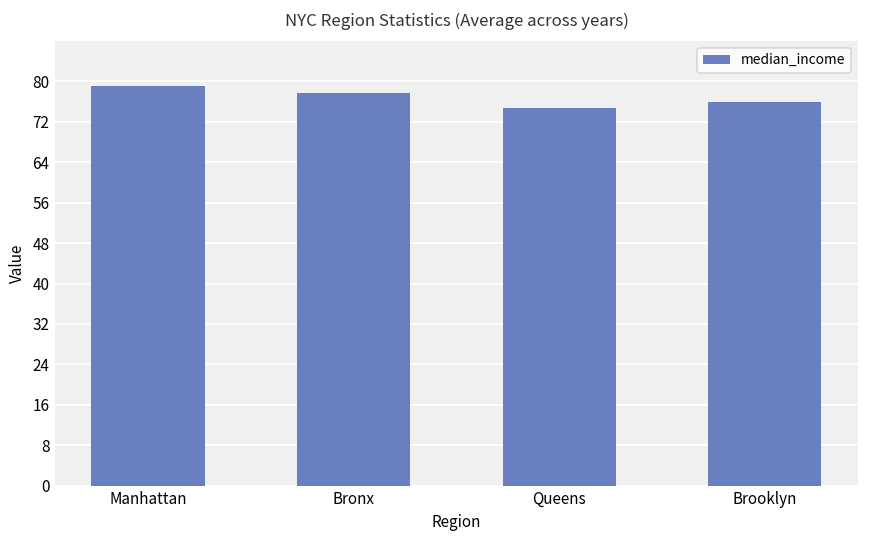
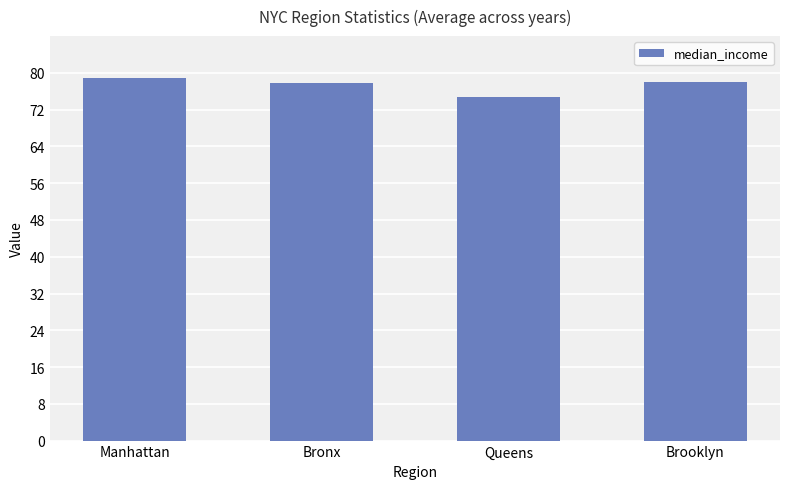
Brooklyn: 76 -> 78
